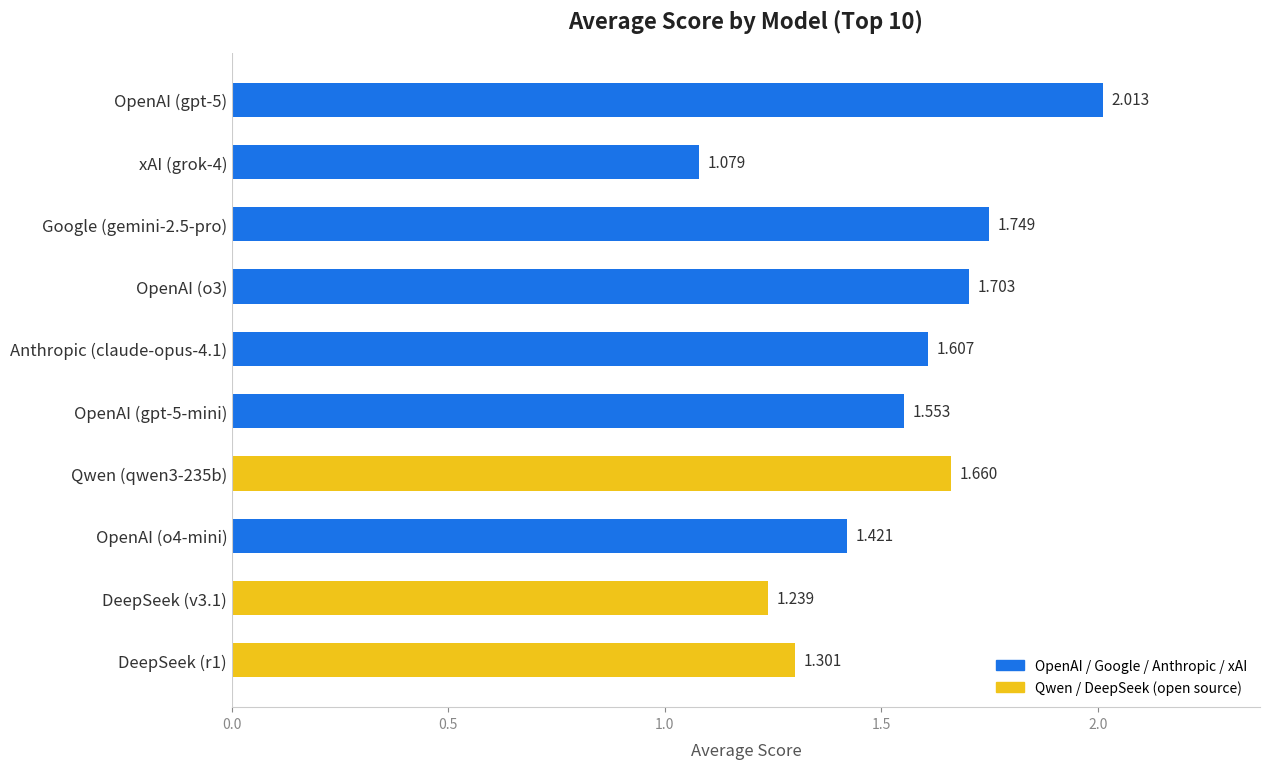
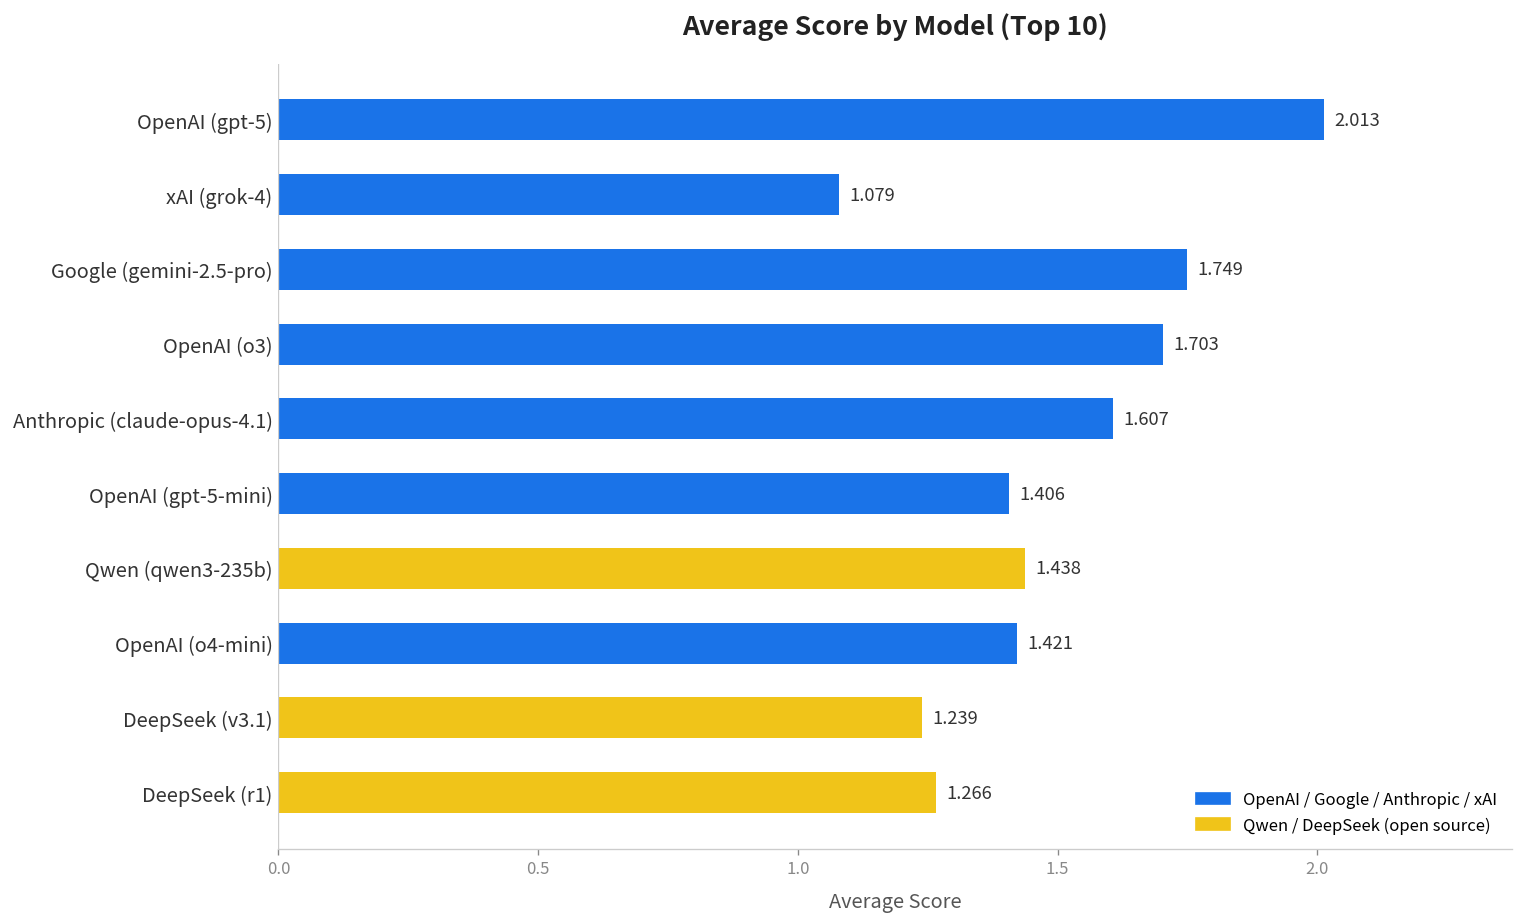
OpenAI (gpt-5-mini): 1.553 -> 1.406
Qwen (qwen3-235b): 1.660 -> 1.438
DeepSeek (r1): 1.301 -> 1.266
